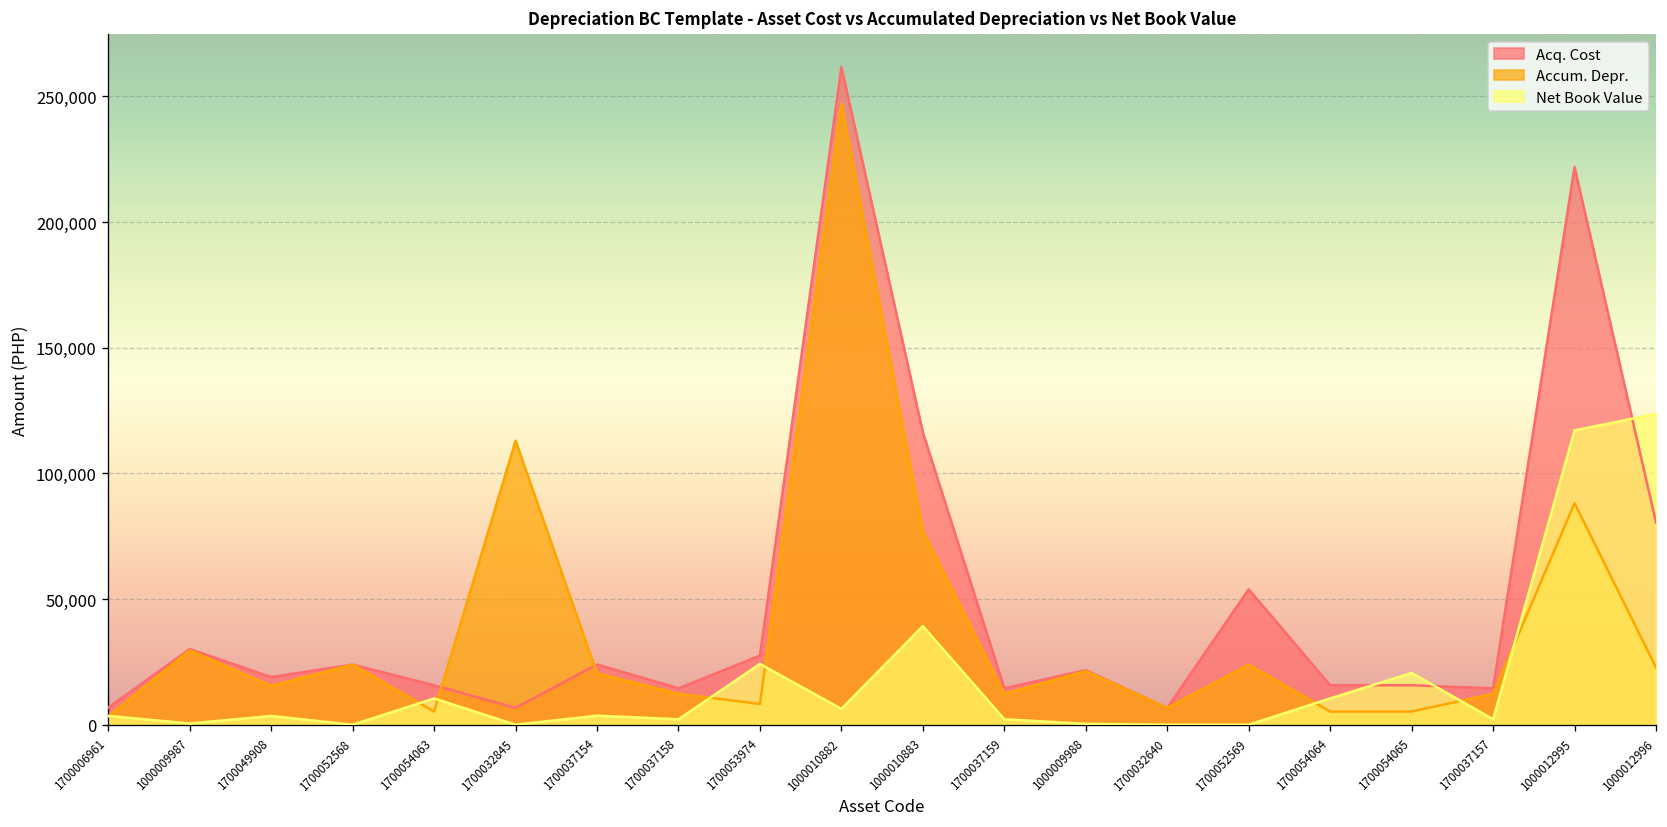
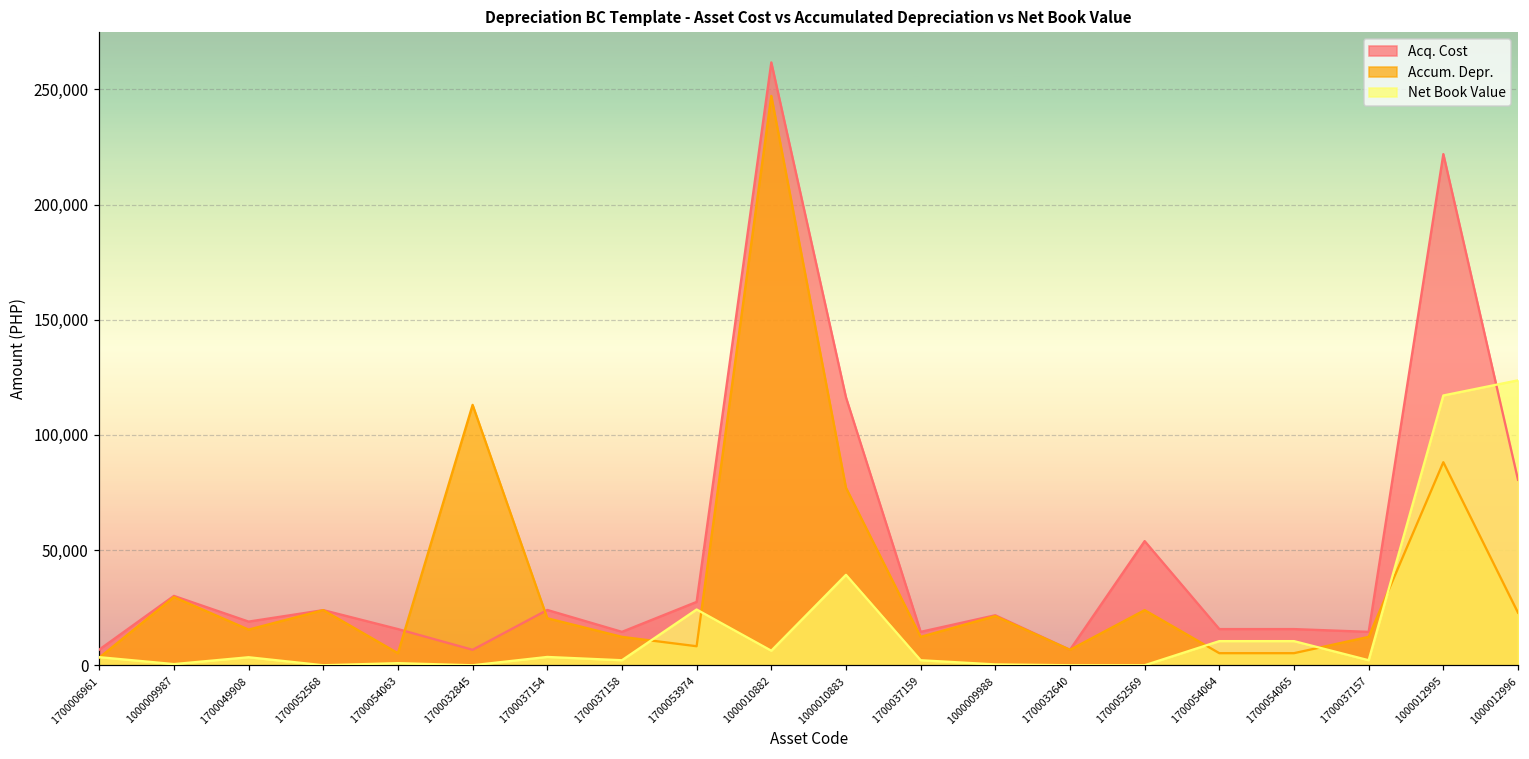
Net Book Value, 1700054063: 10,000 -> 1,000
Net Book Value, 1700054065: 21,000 -> 10,000
